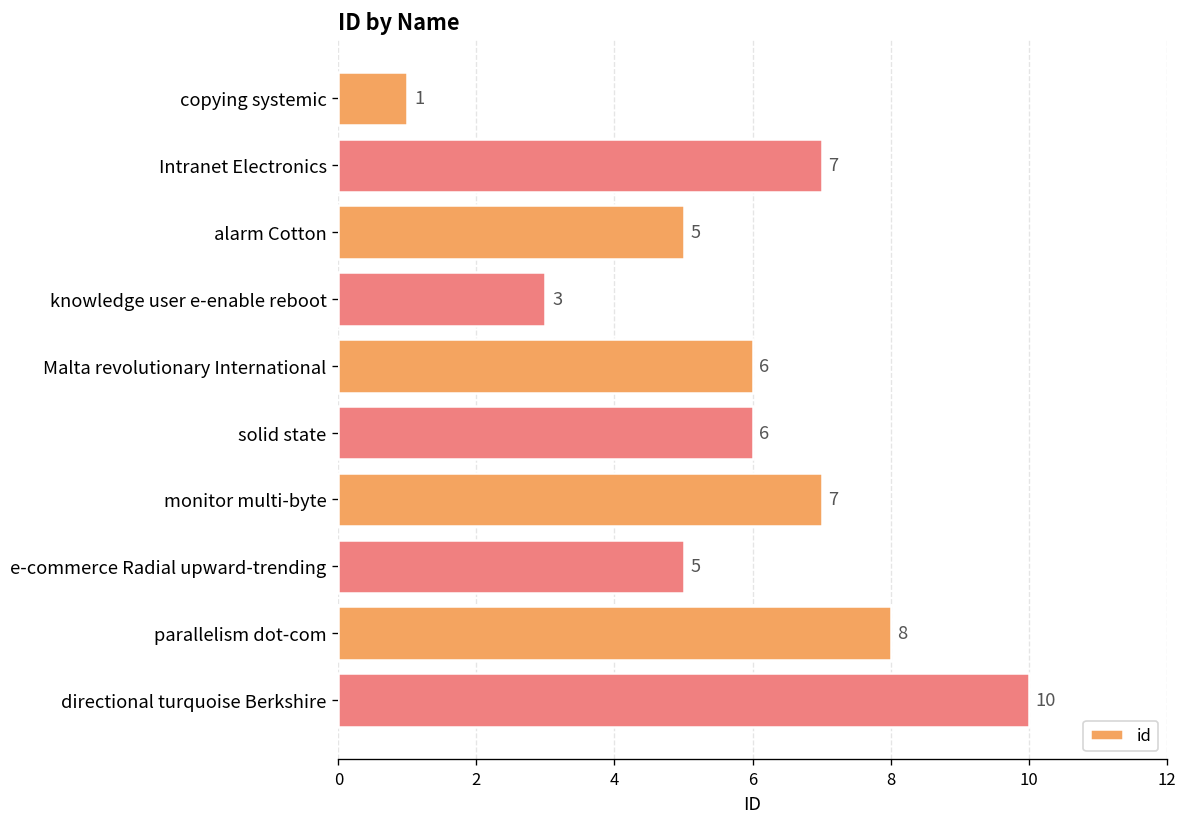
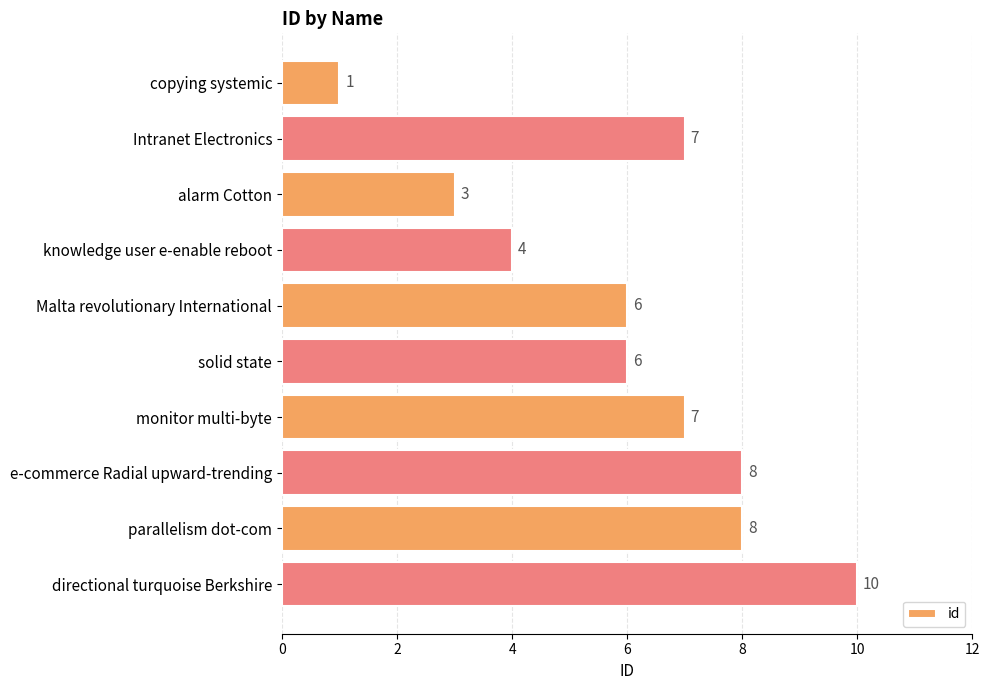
alarm Cotton: 5 -> 3
knowledge user e-enable reboot: 3 -> 4
e-commerce Radial upward-trending: 5 -> 8
